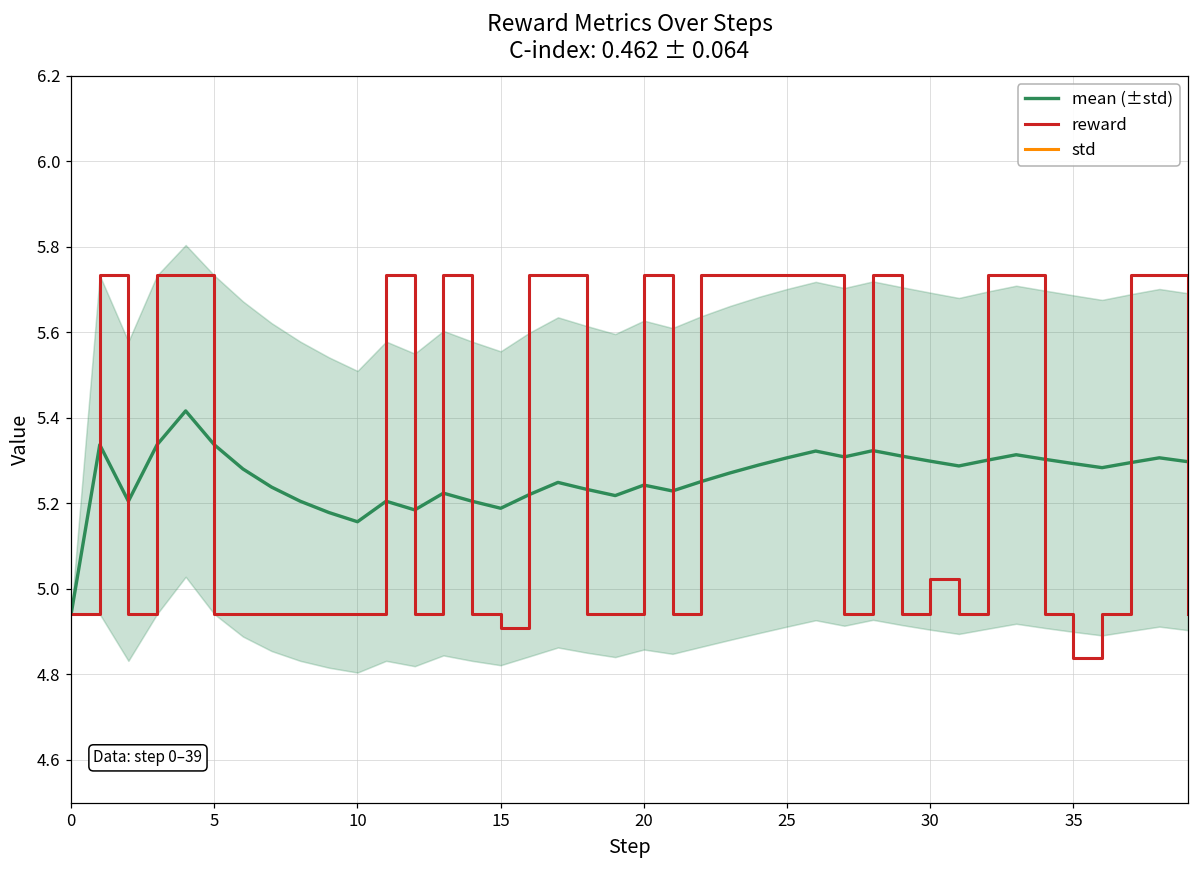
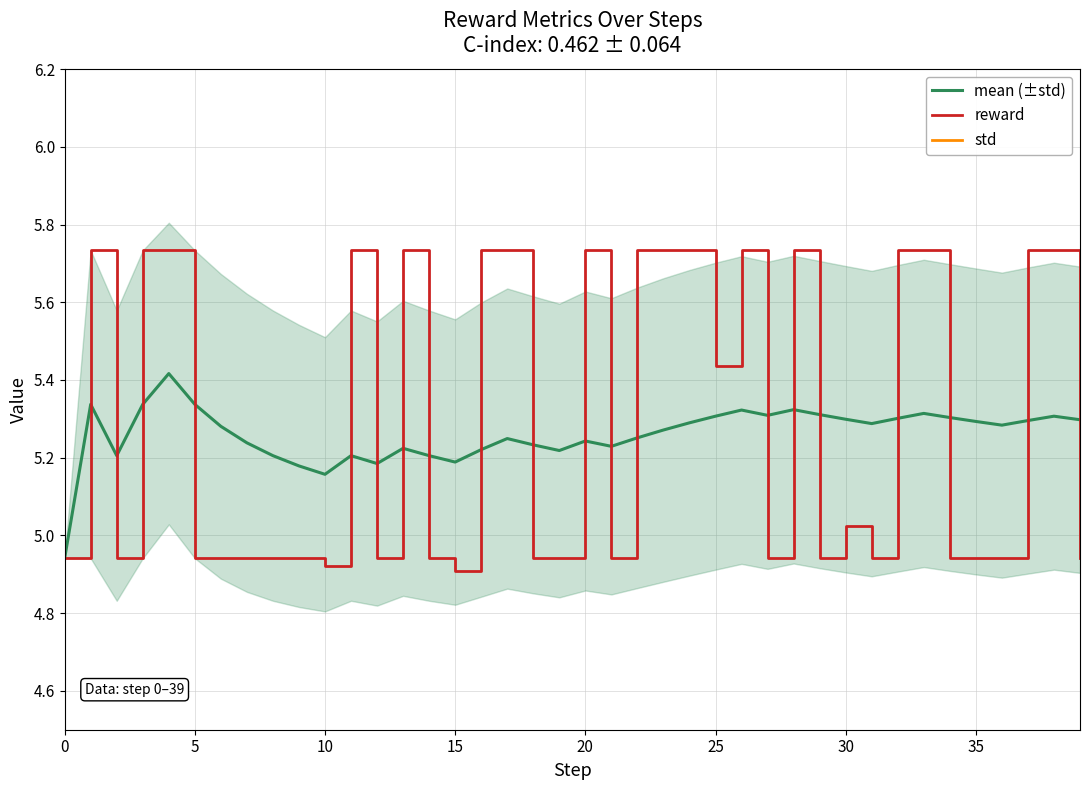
reward, 10: 4.94 -> 4.92
reward, 25: 5.73 -> 5.43
reward, 35: 4.84 -> 4.94
